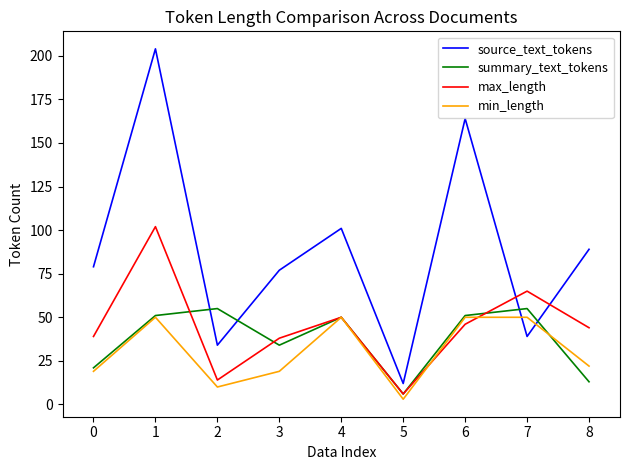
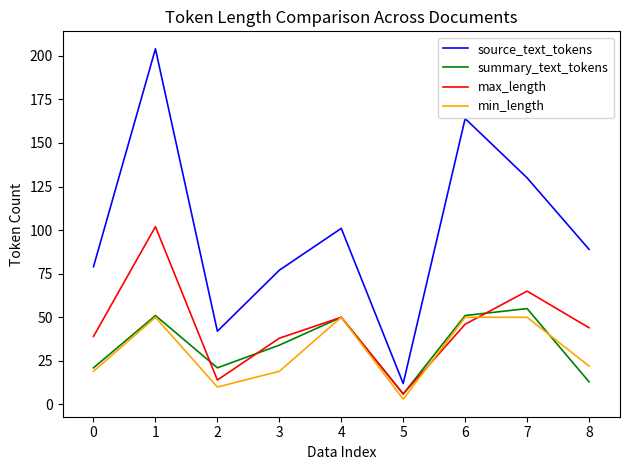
source_text_tokens, 2: 34 -> 42
summary_text_tokens, 2: 55 -> 21
source_text_tokens, 7: 39 -> 130
